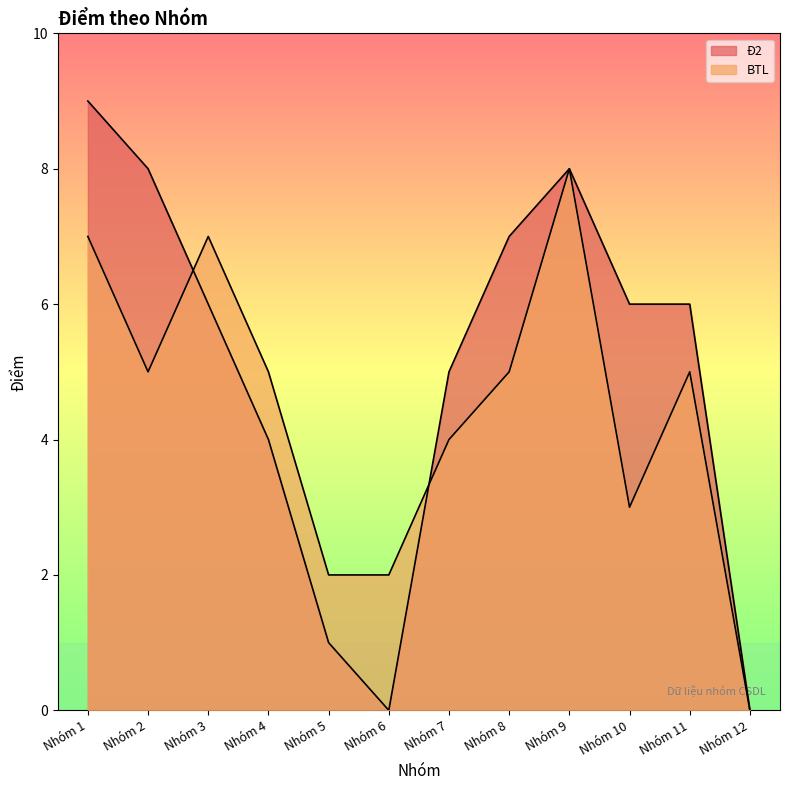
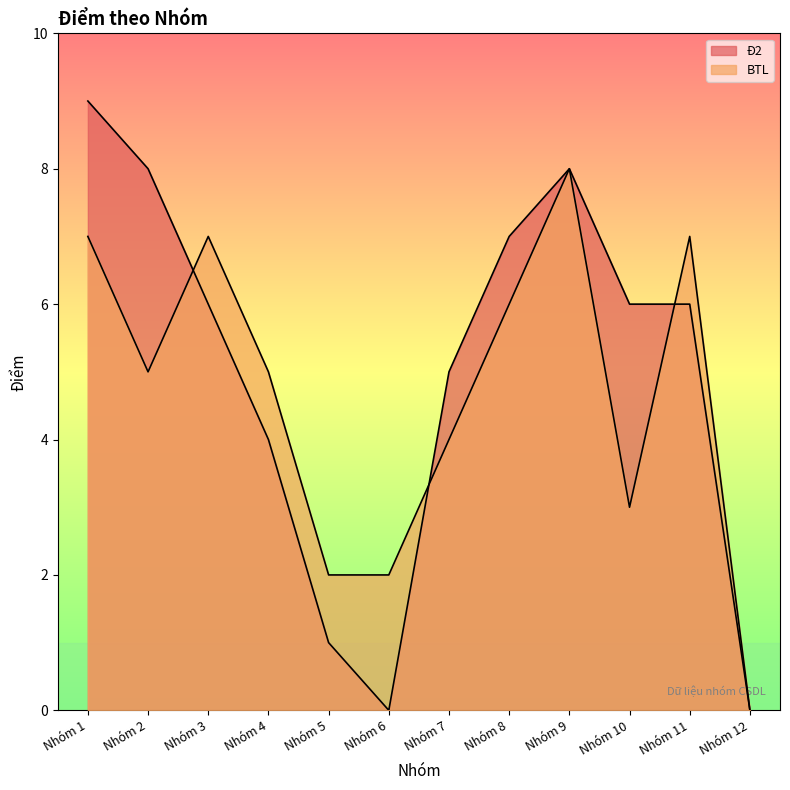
BTL, Nhóm 8: 5 -> 6
BTL, Nhóm 11: 5 -> 7
